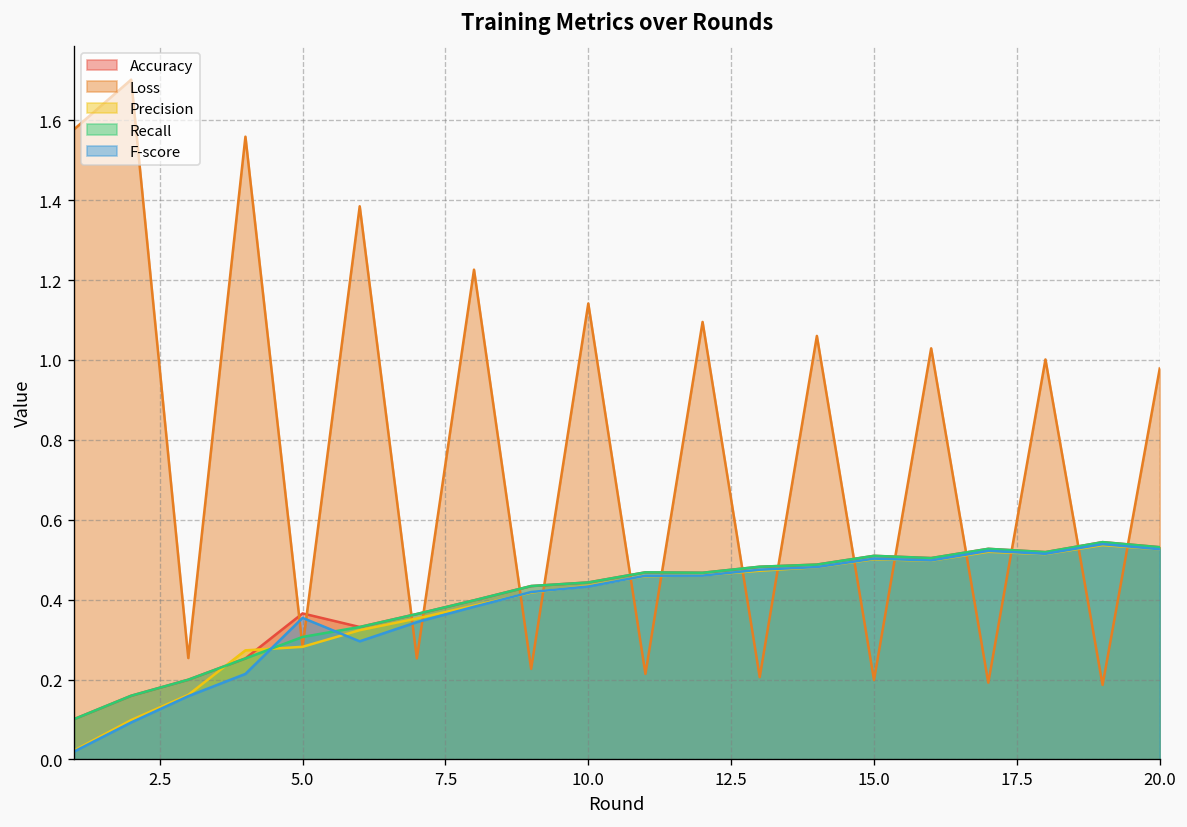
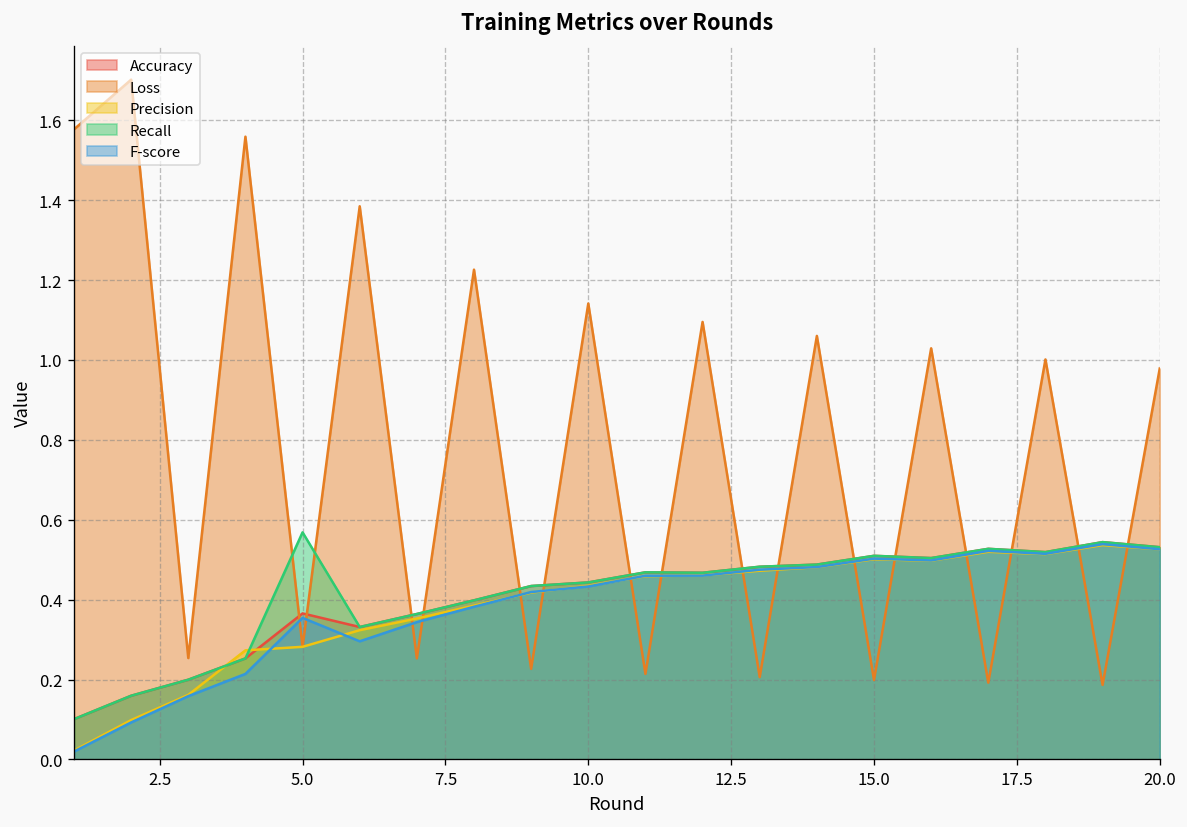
Recall, 5.0: 0.31 -> 0.57
